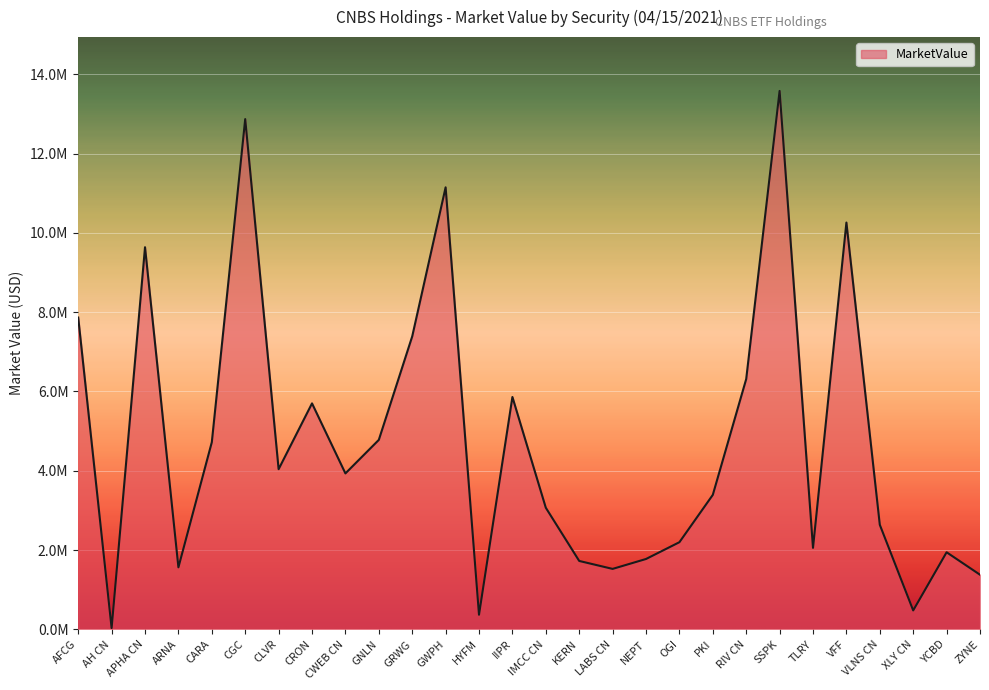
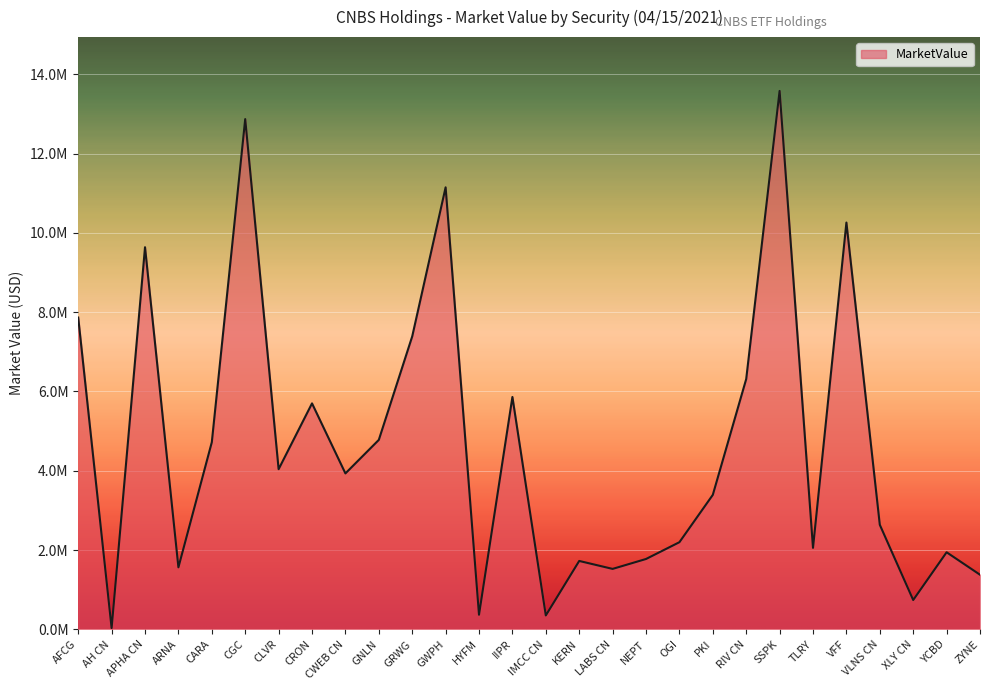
IMCC CN: 3100000 -> 300000
XLY CN: 500000 -> 700000
